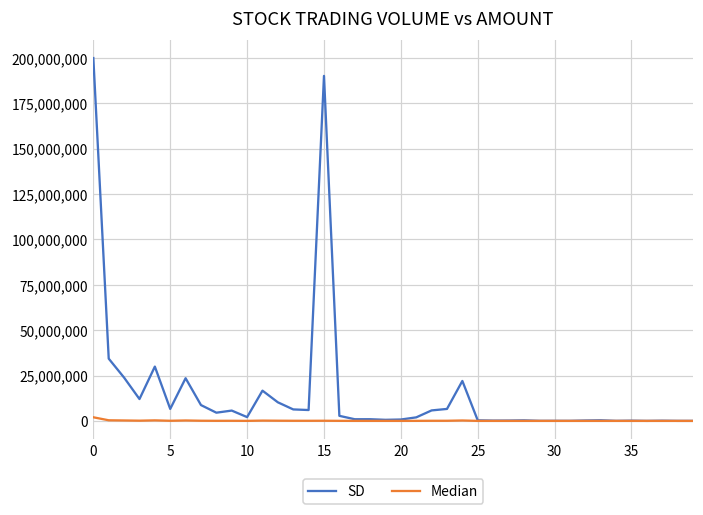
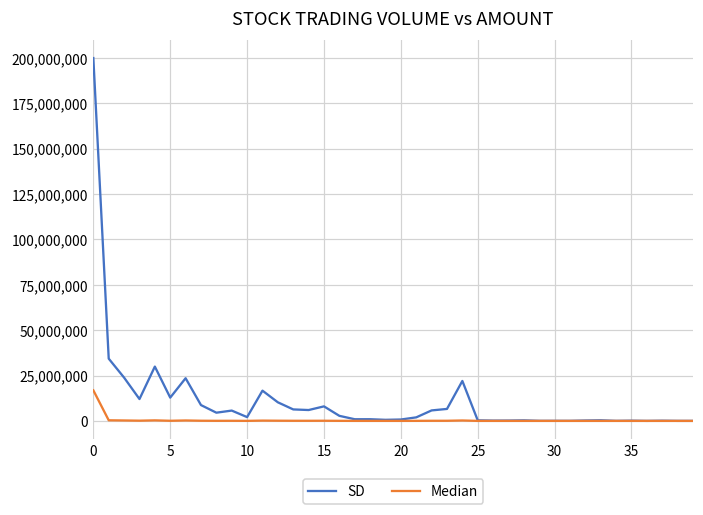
Median, 0: 2,000,000 -> 17,000,000
SD, 5: 7,000,000 -> 13,000,000
SD, 15: 190,000,000 -> 8,000,000
